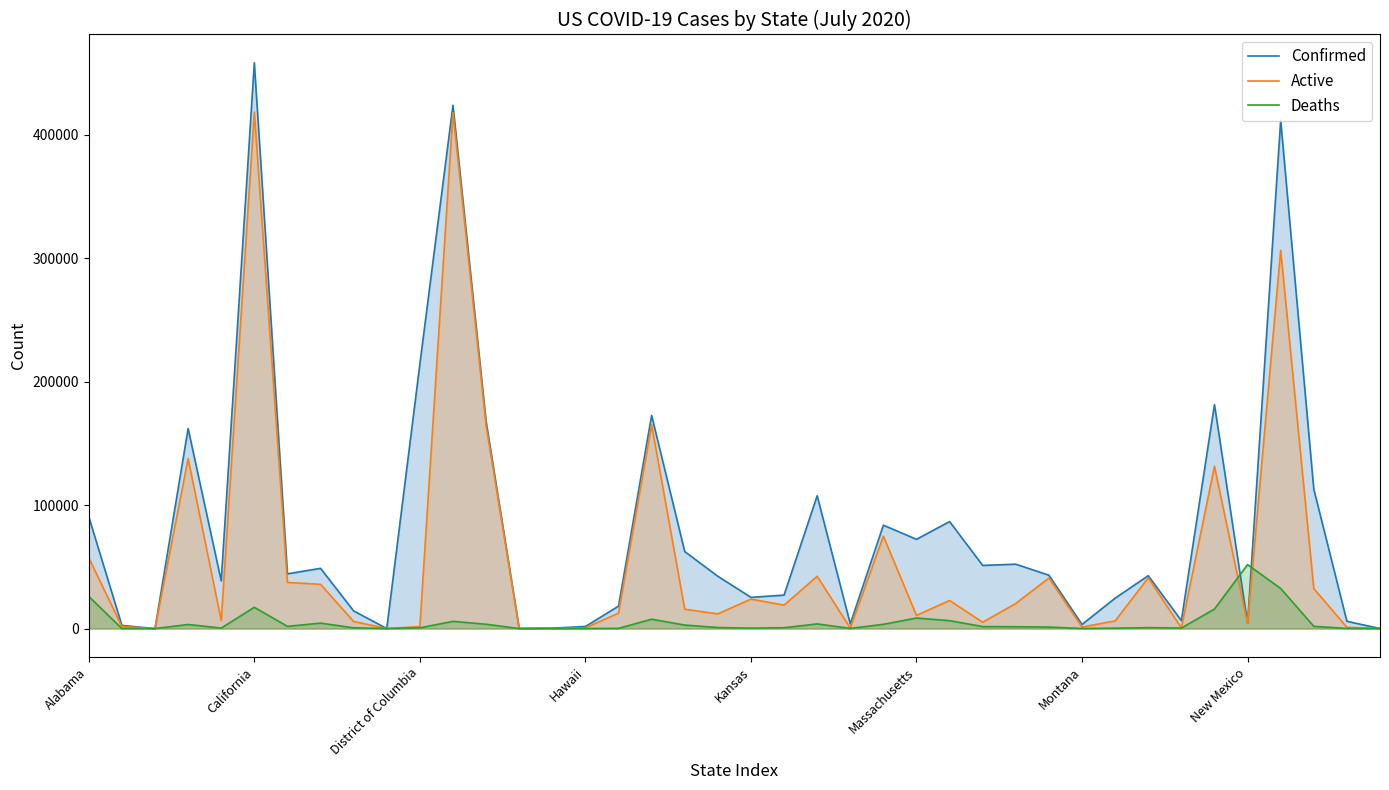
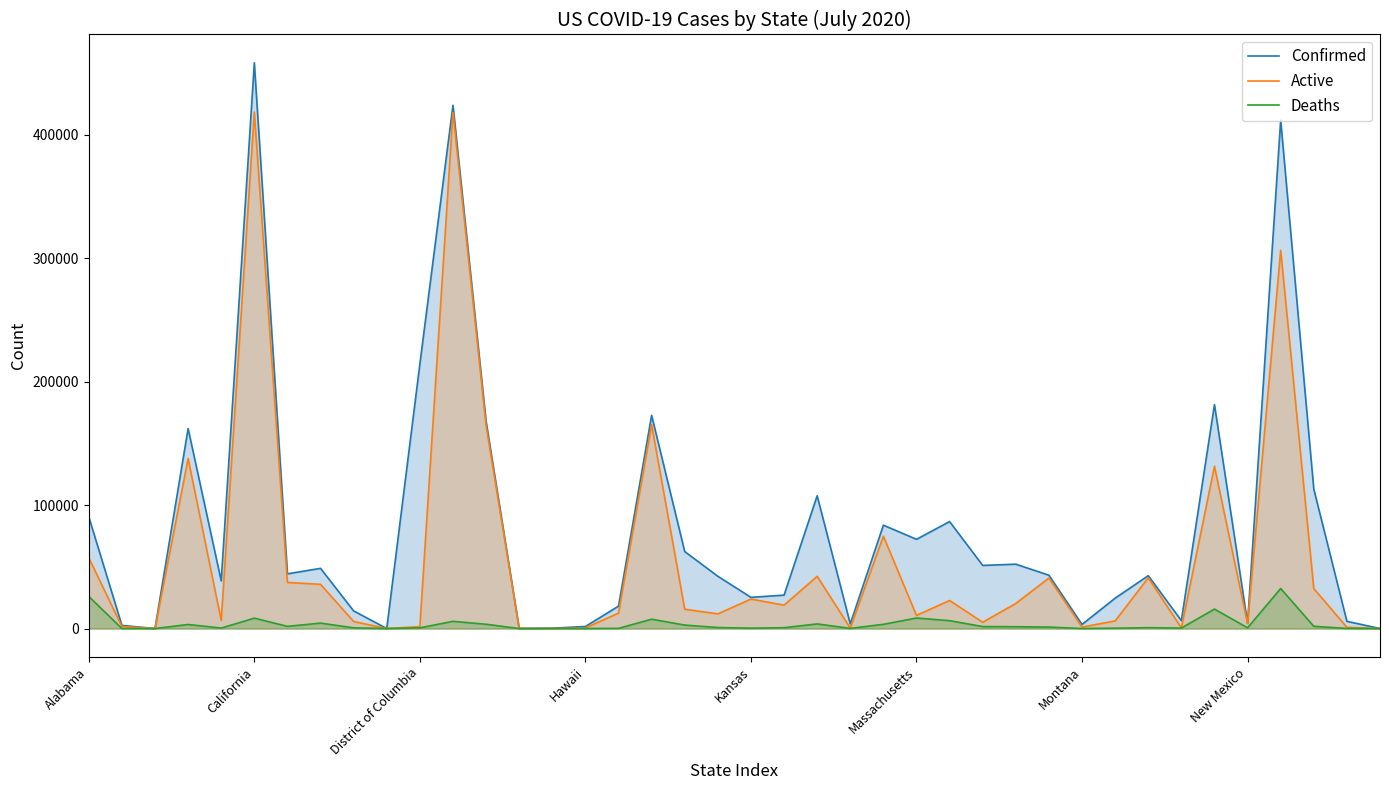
Deaths, California: 17000 -> 8000
Deaths, New Mexico: 52000 -> 1000
